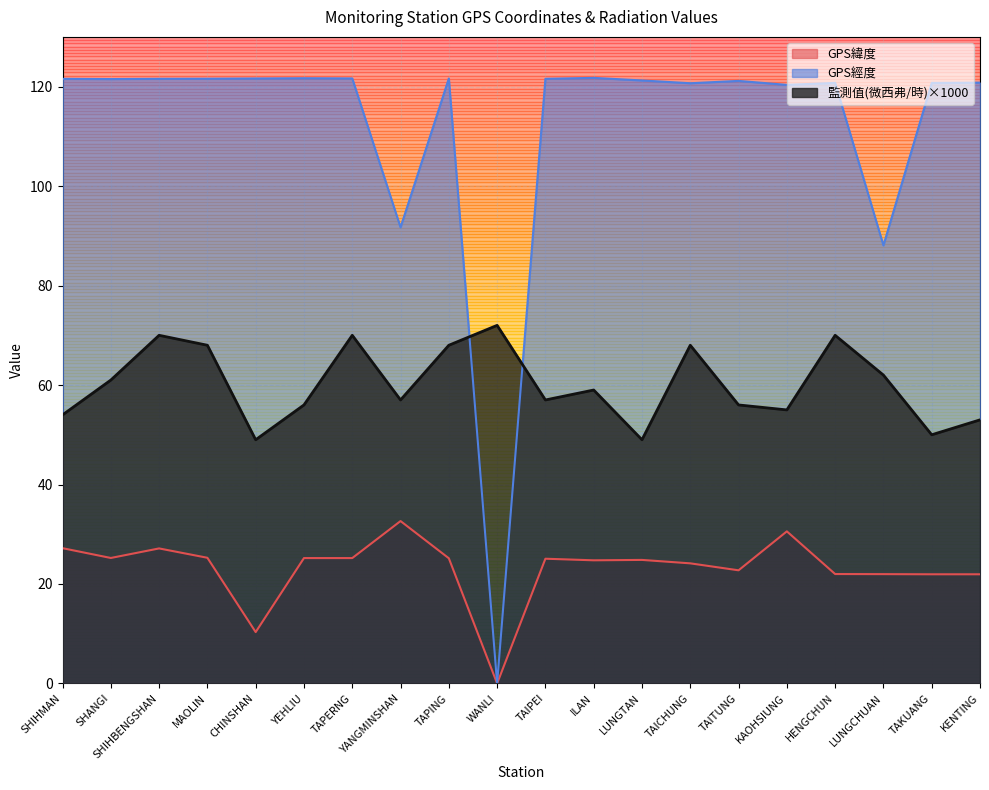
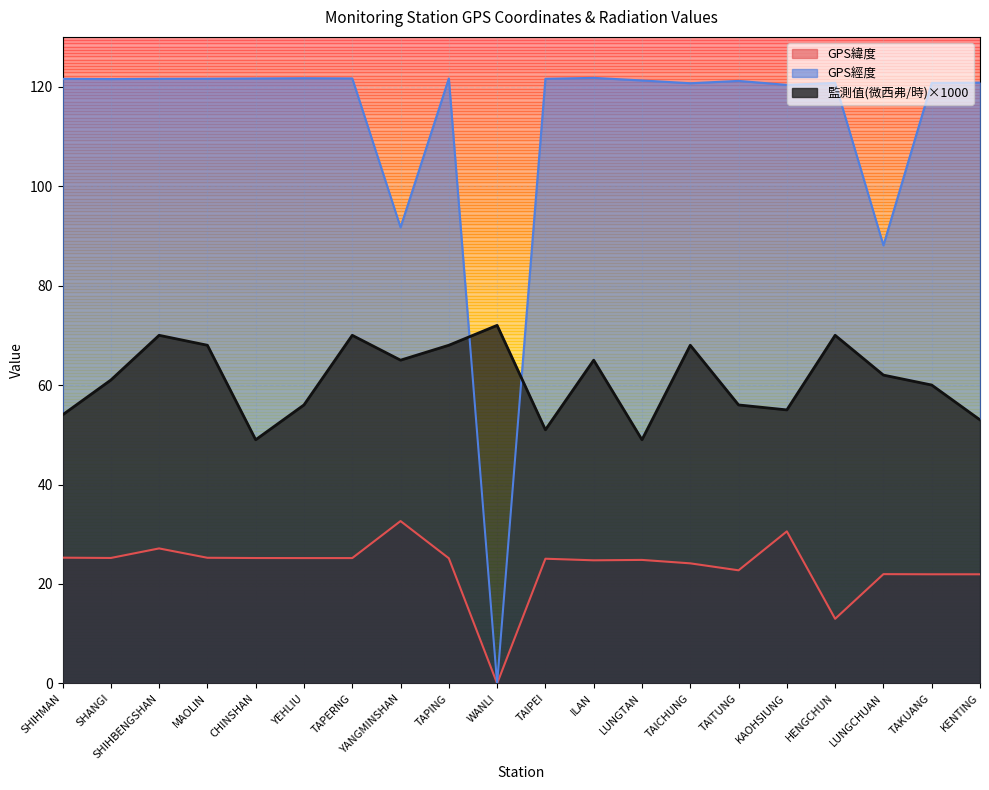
GPS緯度, SHIHMAN: 27 -> 25
GPS緯度, CHINSHAN: 10 -> 25
監測值(微西弗/時)×1000, YANGMINSHAN: 57 -> 65
監測值(微西弗/時)×1000, TAIPEI: 57 -> 51
監測值(微西弗/時)×1000, ILAN: 59 -> 65
GPS緯度, HENGCHUN: 22 -> 13
監測值(微西弗/時)×1000, TAKUANG: 50 -> 60
